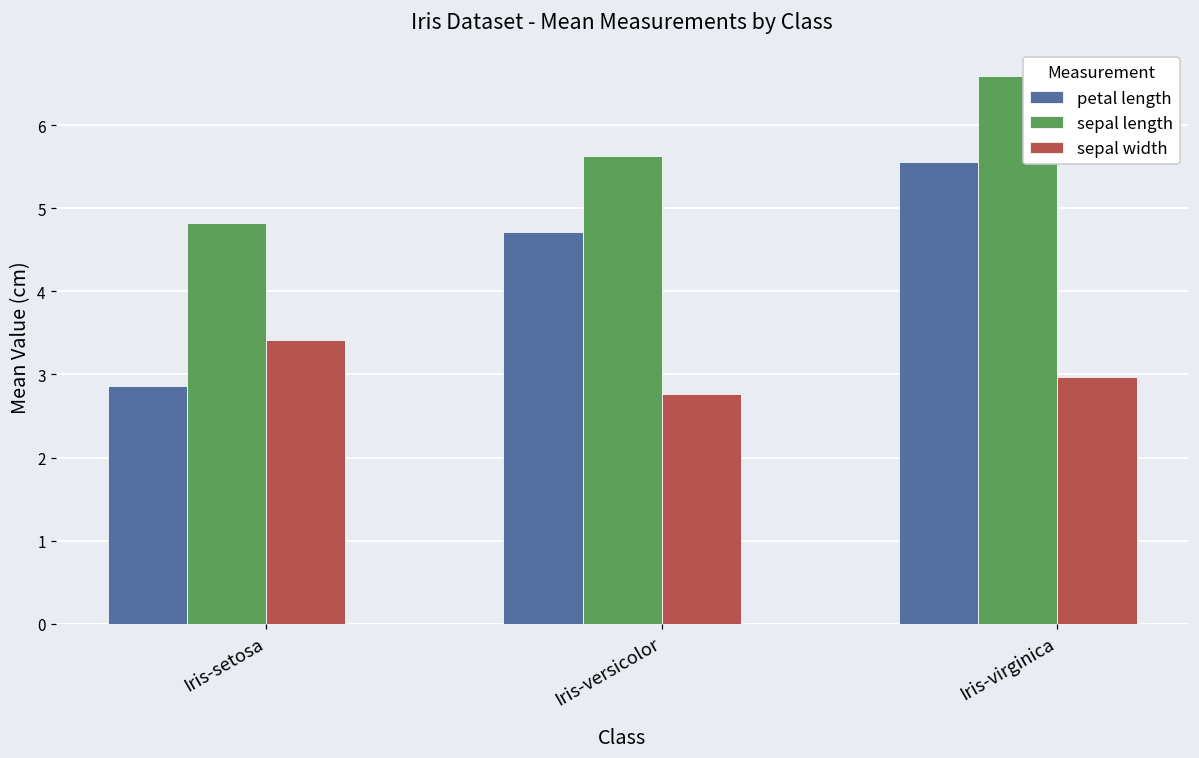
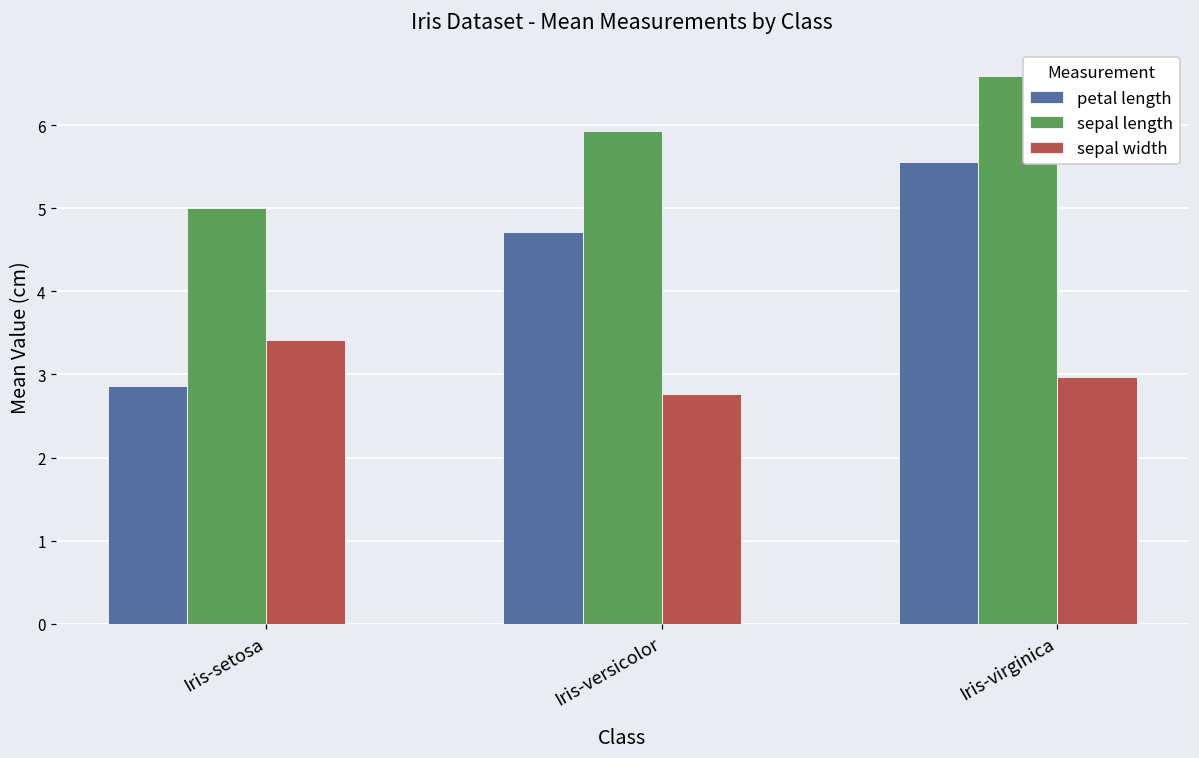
sepal length, Iris-setosa: 4.8 -> 5.0
sepal length, Iris-versicolor: 5.6 -> 5.9
